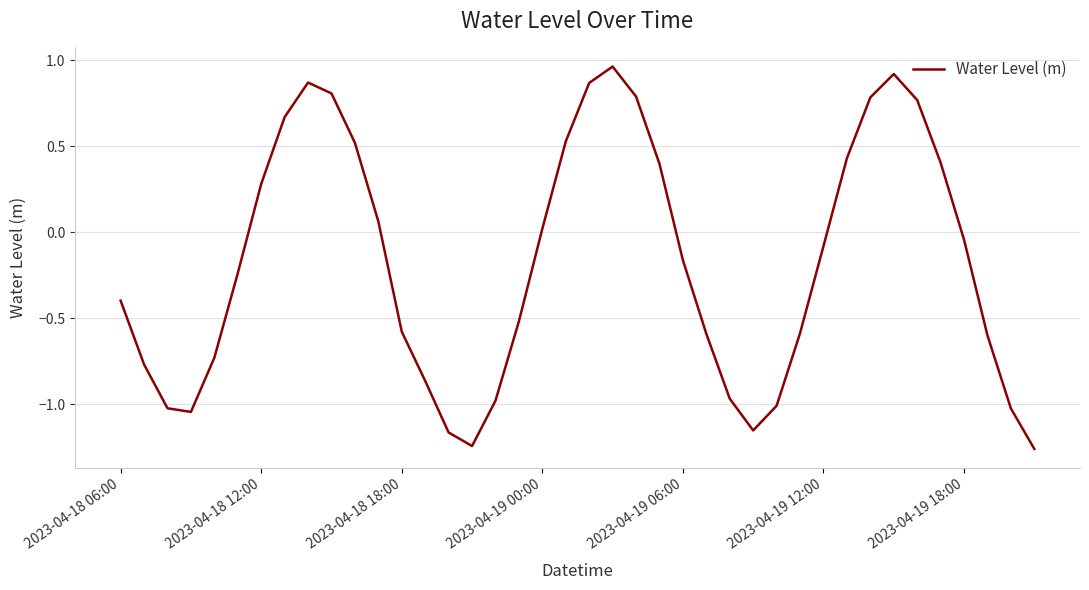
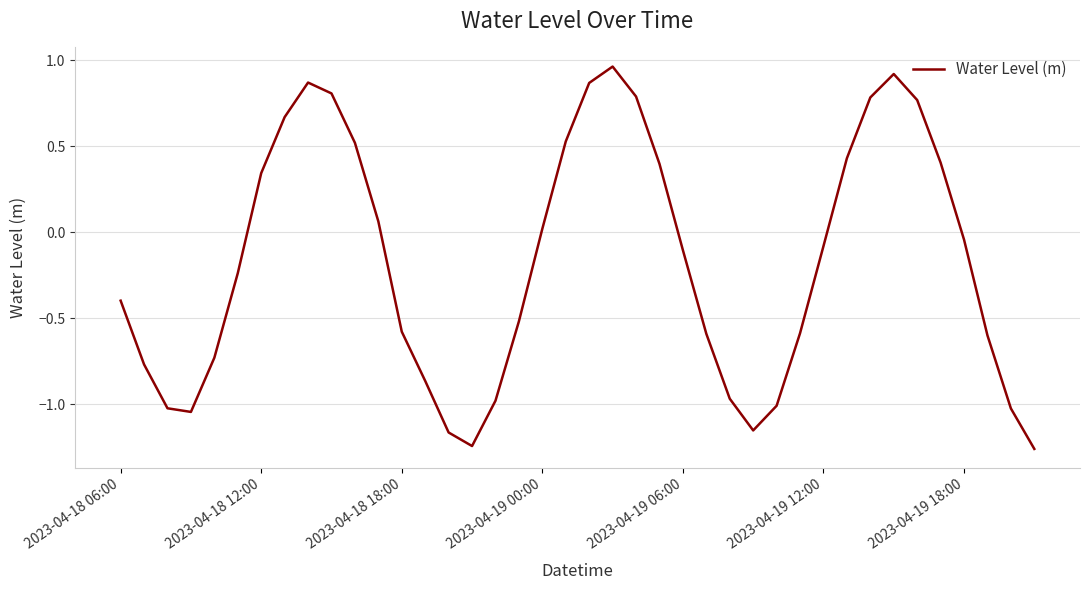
2023-04-18 12:00: 0.28 -> 0.34
2023-04-19 06:00: -0.16 -> -0.11
